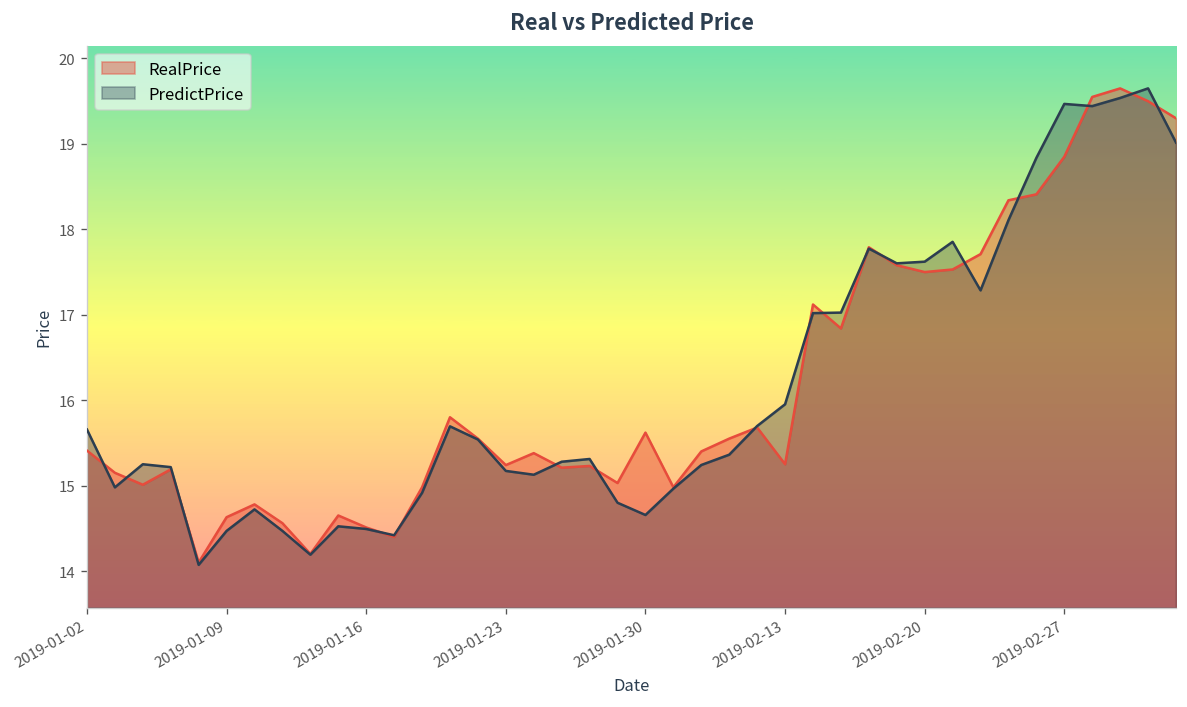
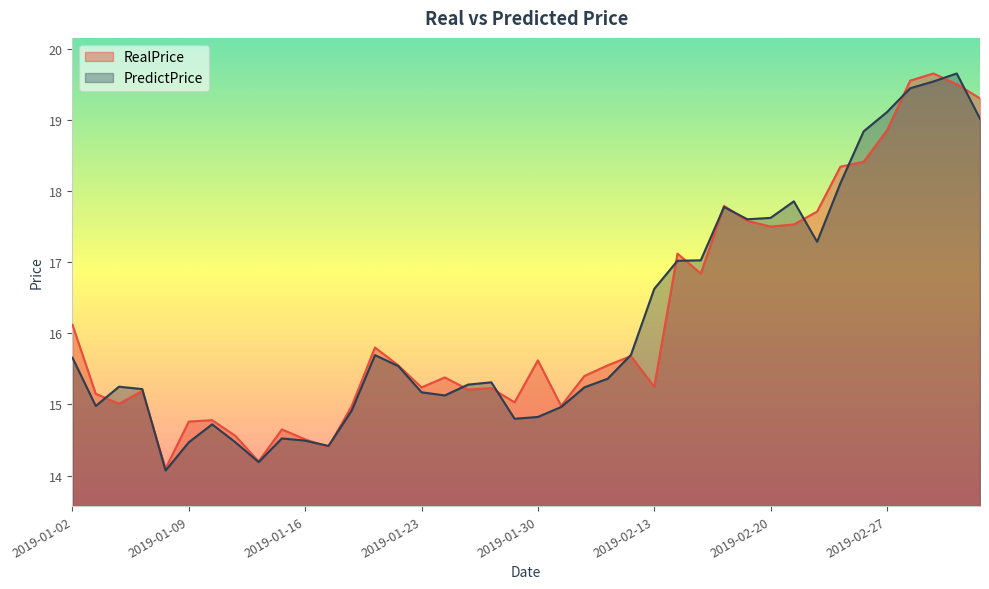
RealPrice, 2019-01-02: 15.4 -> 16.1
RealPrice, 2019-01-09: 14.6 -> 14.8
PredictPrice, 2019-01-30: 14.7 -> 14.8
PredictPrice, 2019-02-13: 16.0 -> 16.6
PredictPrice, 2019-02-27: 19.5 -> 19.1
